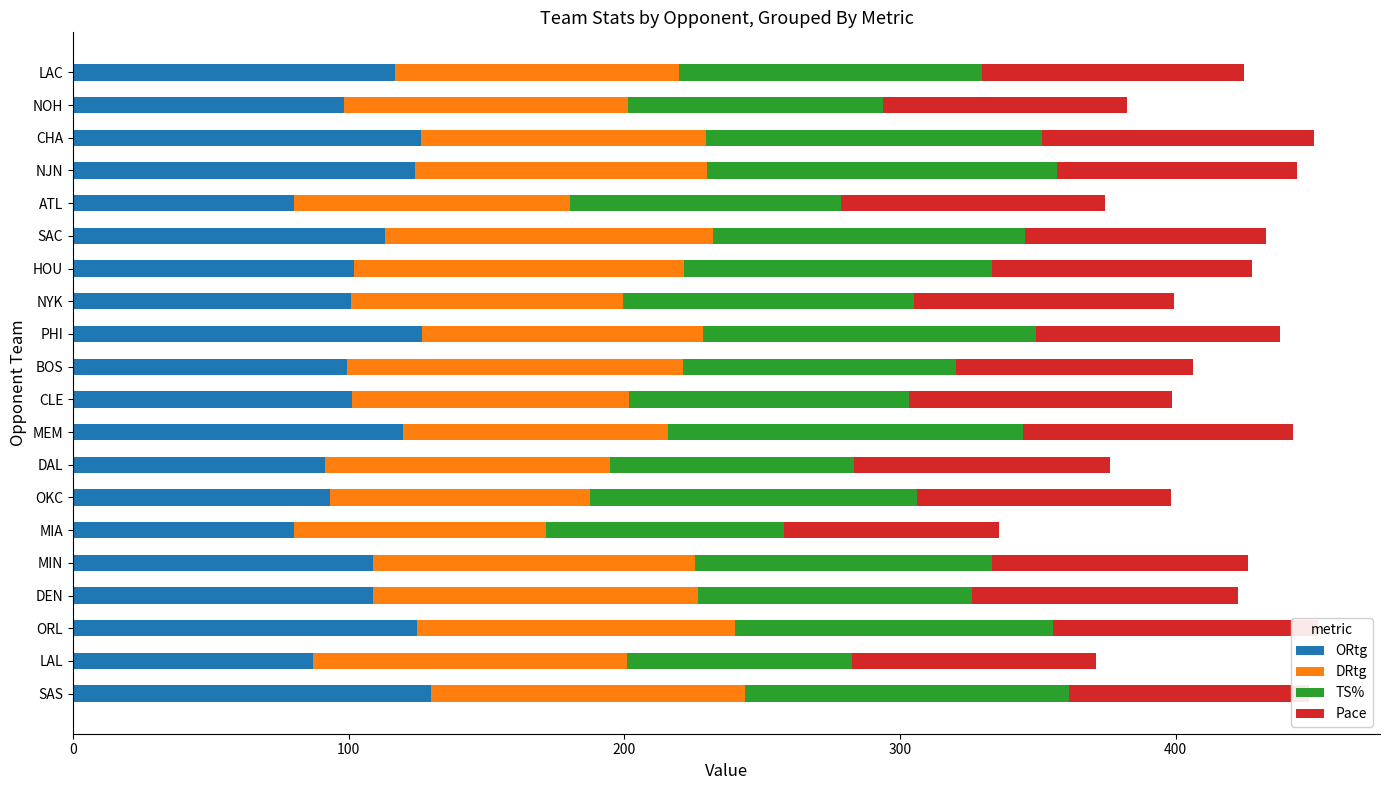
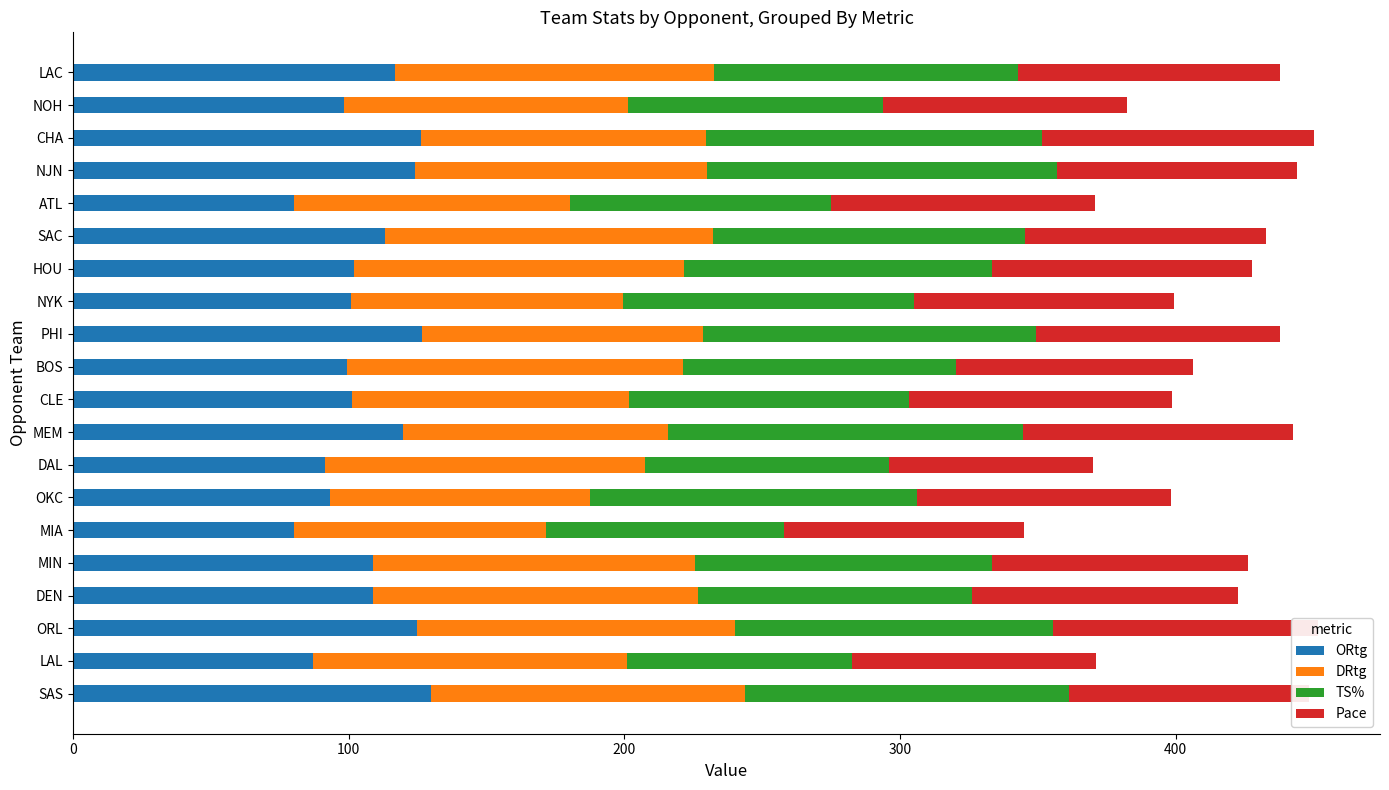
DRtg, LAC: 103 -> 116
TS%, ATL: 98 -> 95
DRtg, DAL: 103 -> 116
Pace, DAL: 93 -> 74
Pace, MIA: 78 -> 87
